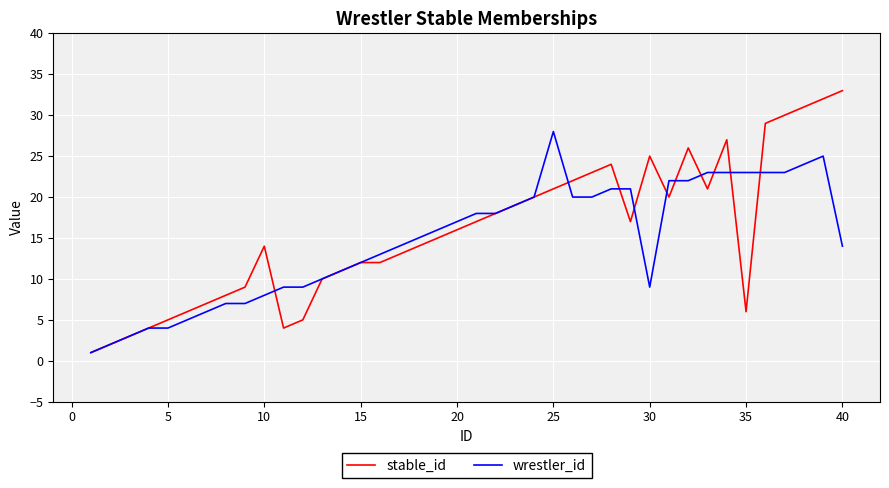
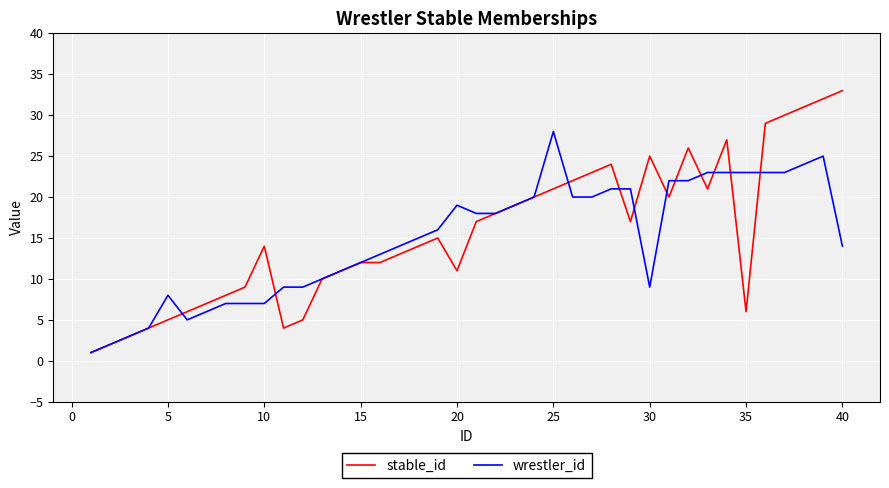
wrestler_id, 5: 4 -> 8
wrestler_id, 10: 8 -> 7
stable_id, 20: 16 -> 11
wrestler_id, 20: 17 -> 19
